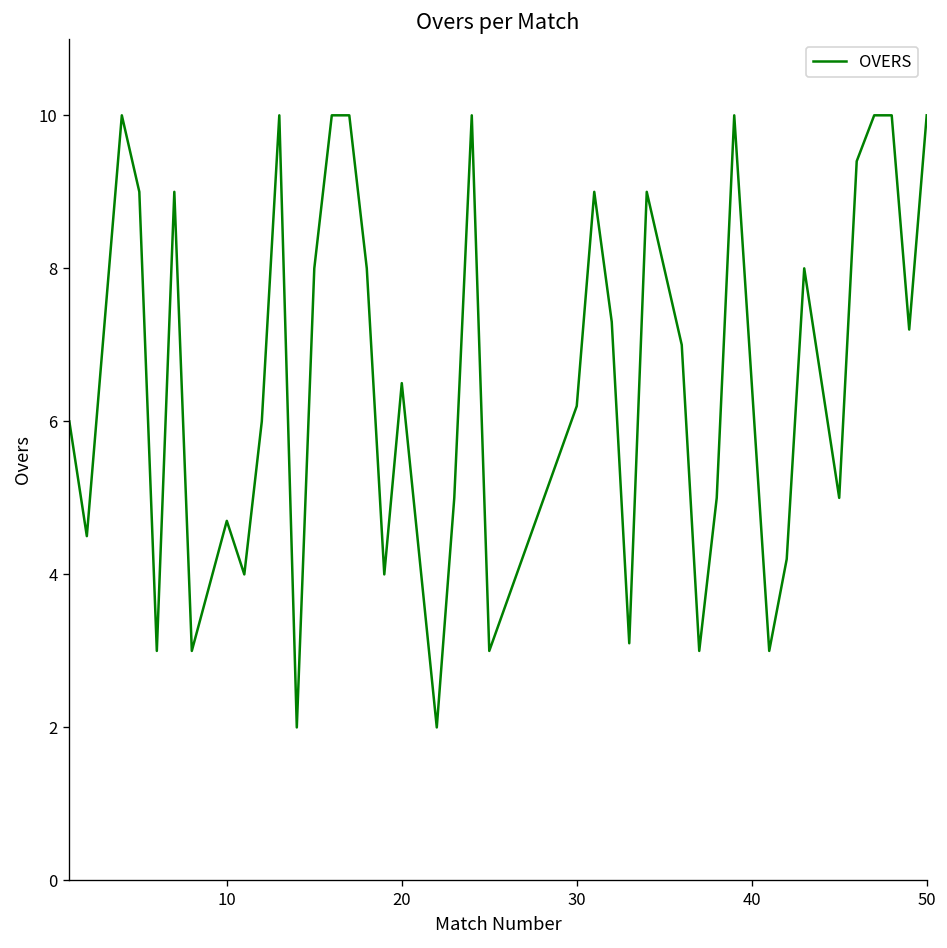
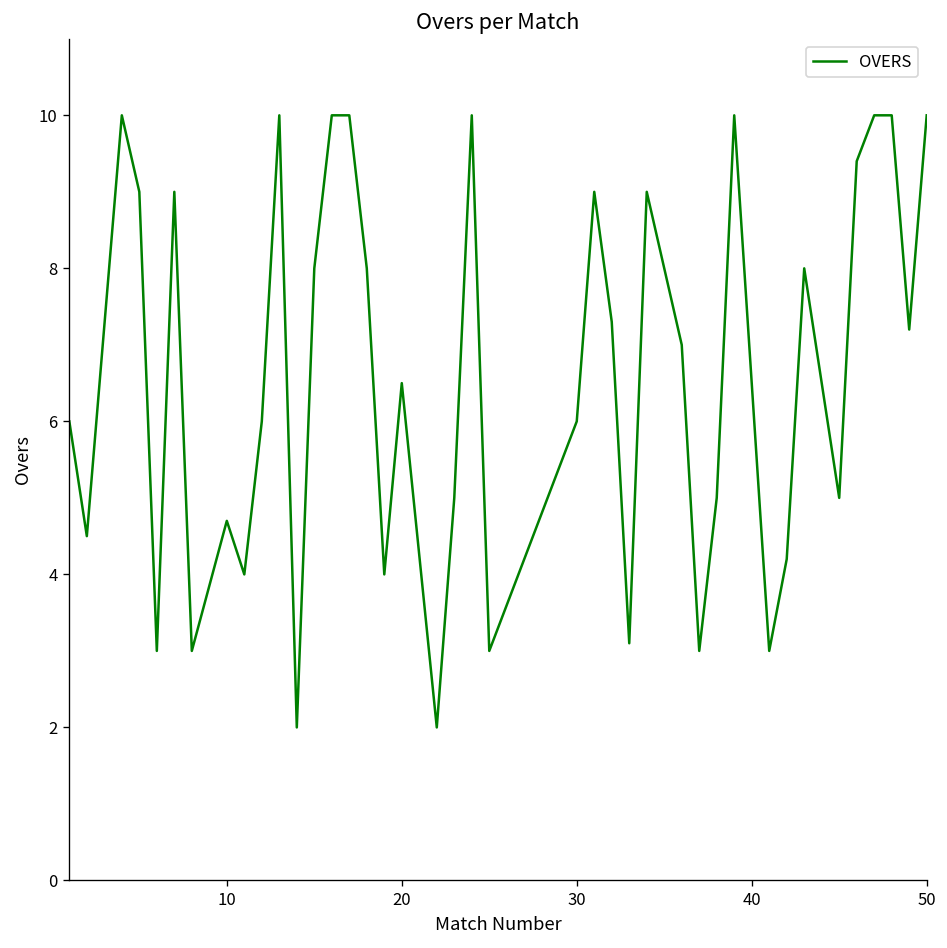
30: 6.2 -> 6.0
